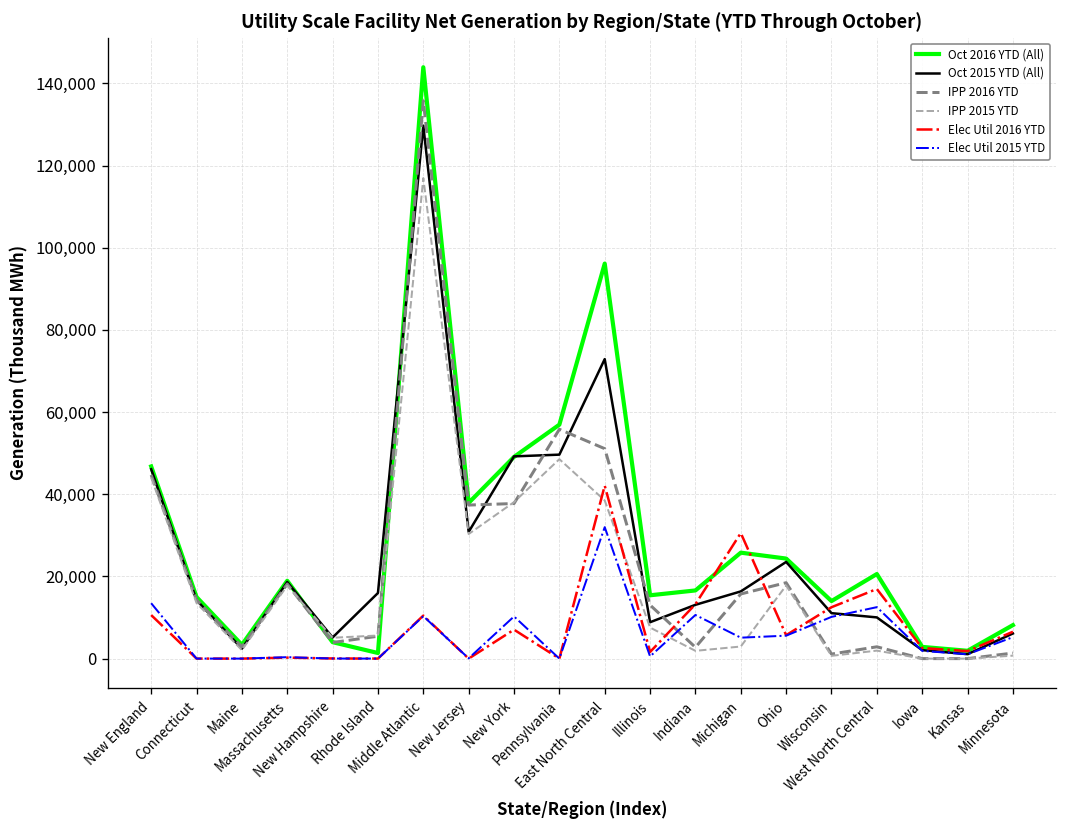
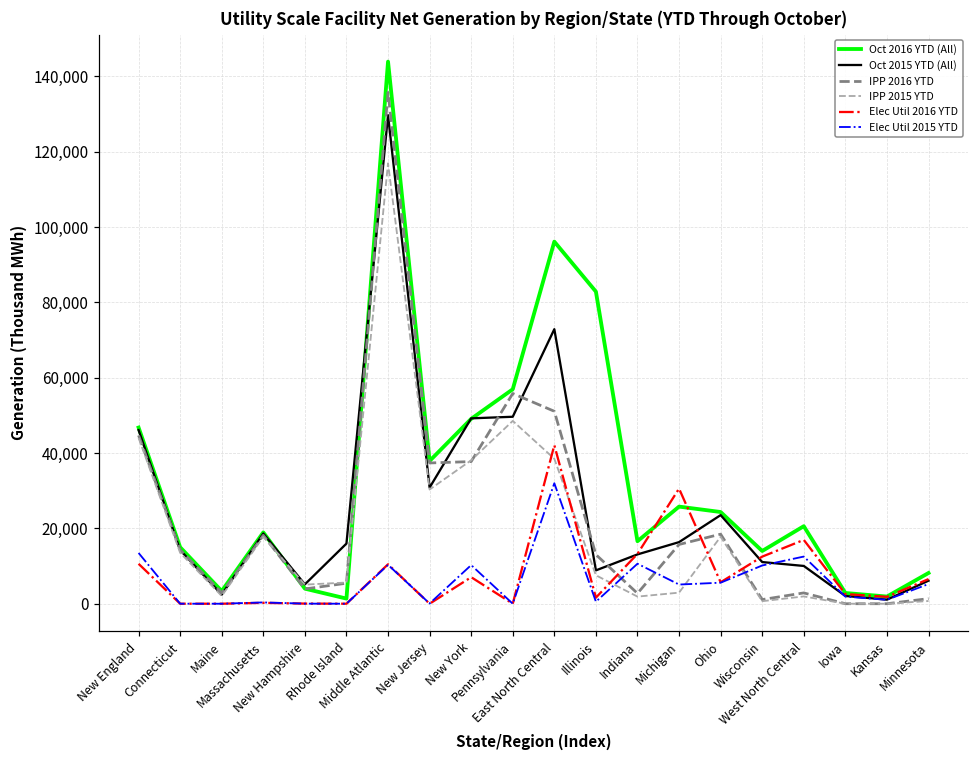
Oct 2016 YTD (All), Illinois: 15,000 -> 83,000
